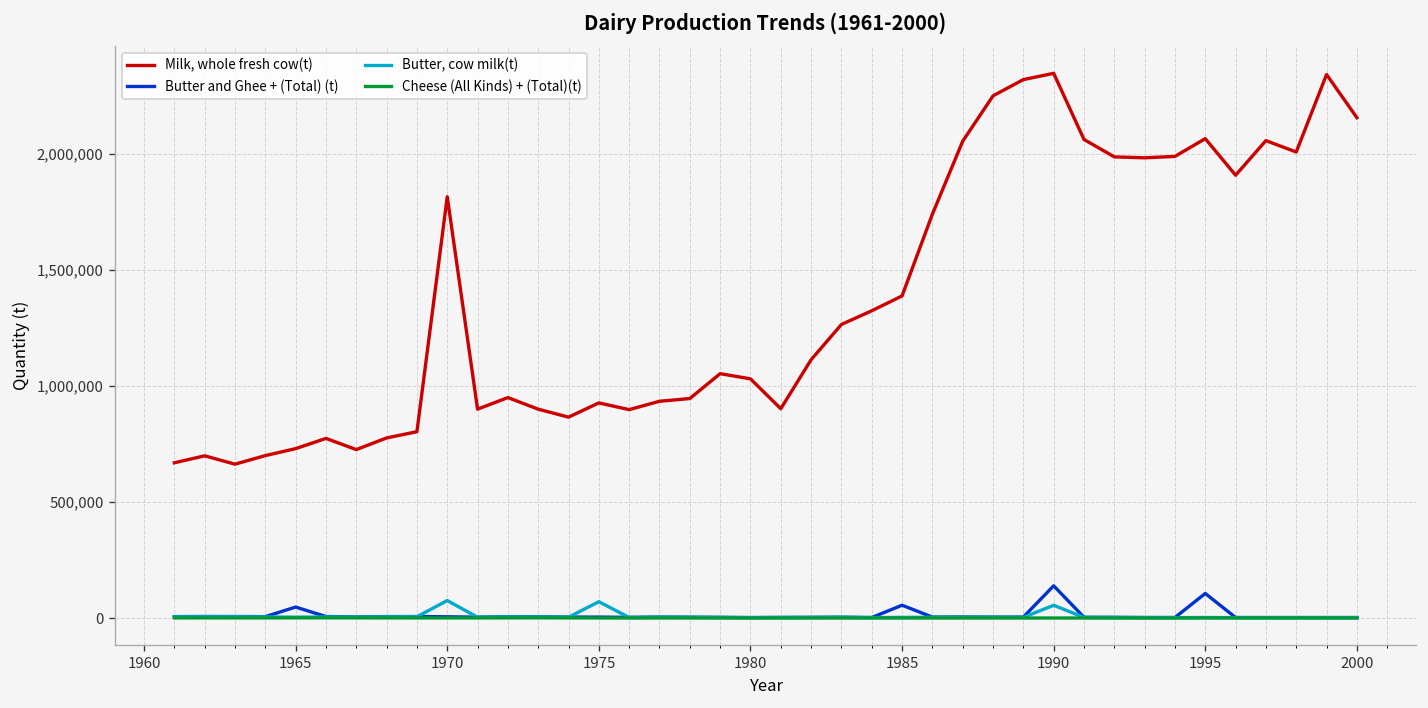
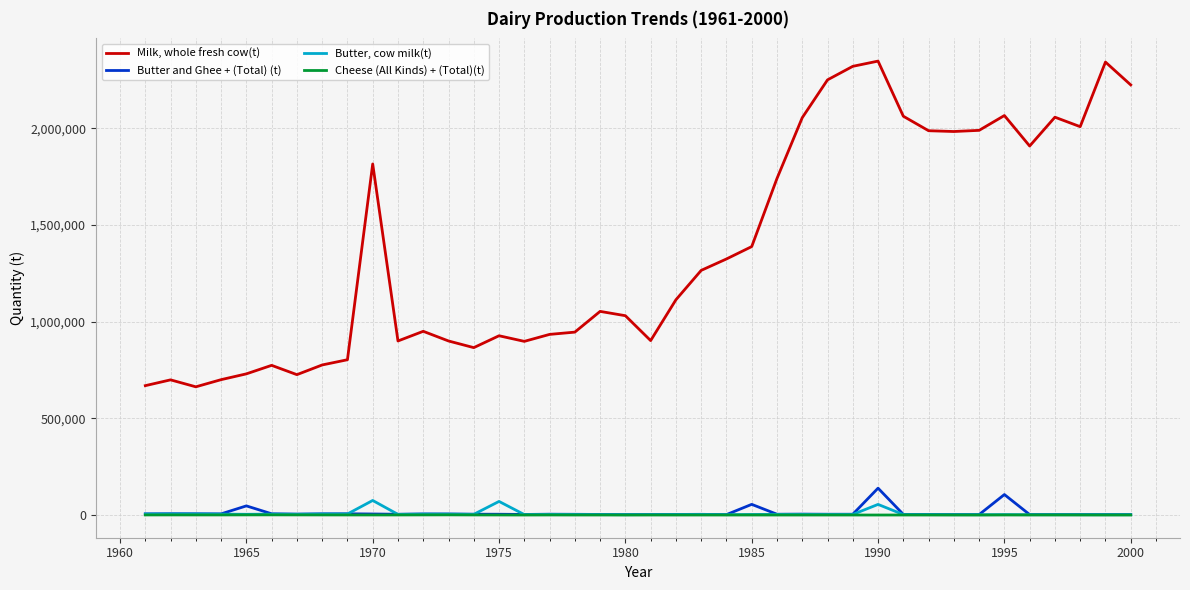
Milk, whole fresh cow(t), 2000: 2,160,000 -> 2,220,000
